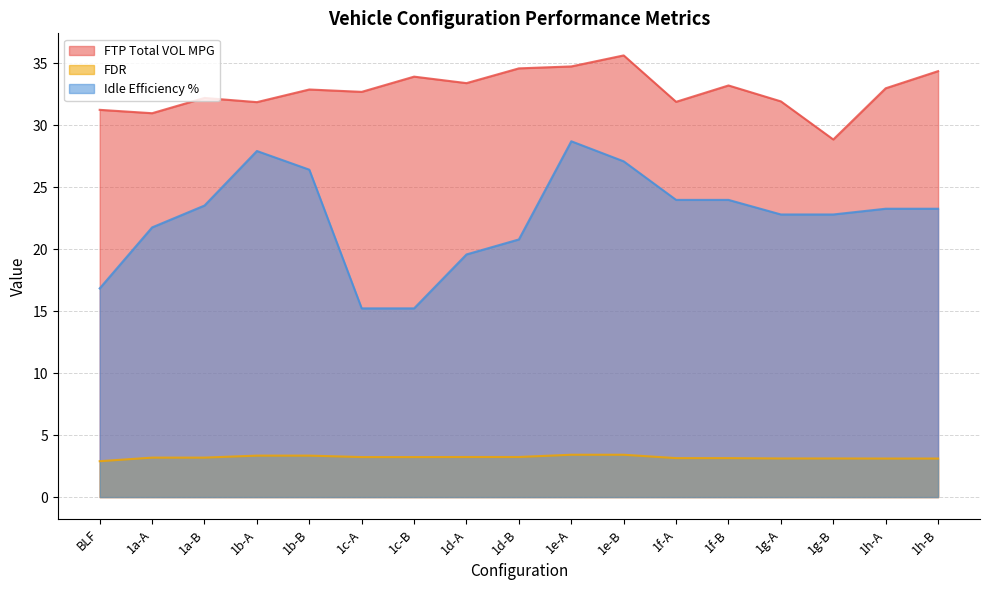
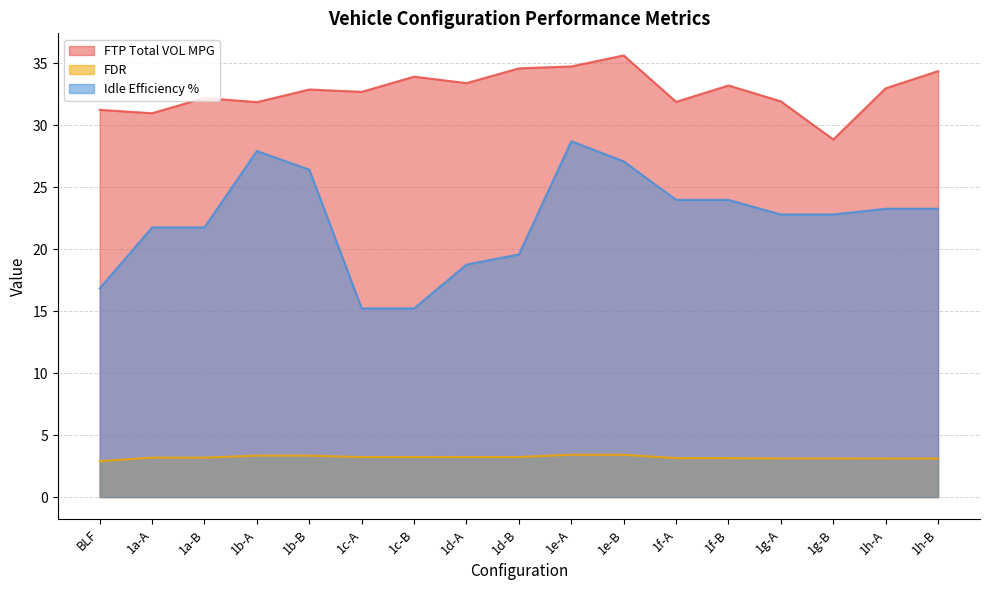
Idle Efficiency %, 1a-B: 23.5 -> 21.7
Idle Efficiency %, 1d-A: 19.6 -> 18.8
Idle Efficiency %, 1d-B: 20.8 -> 19.6
